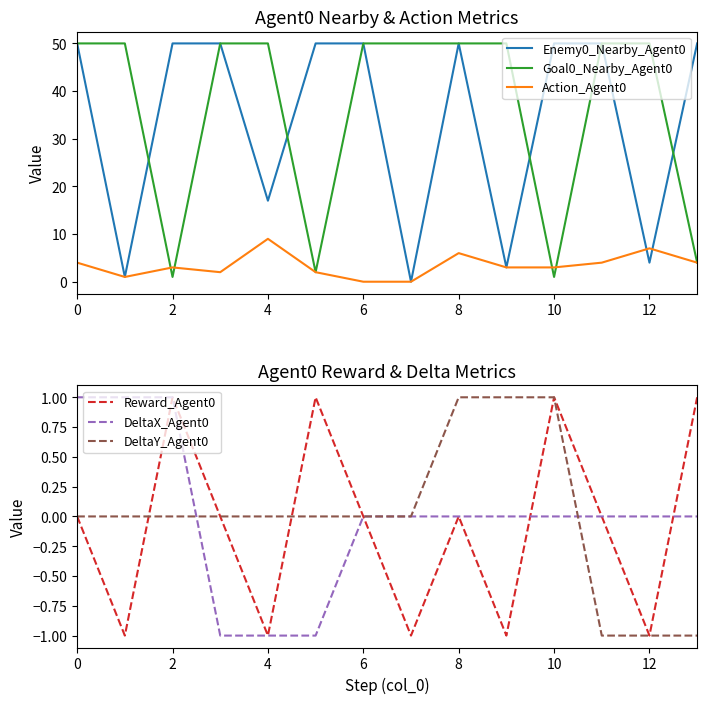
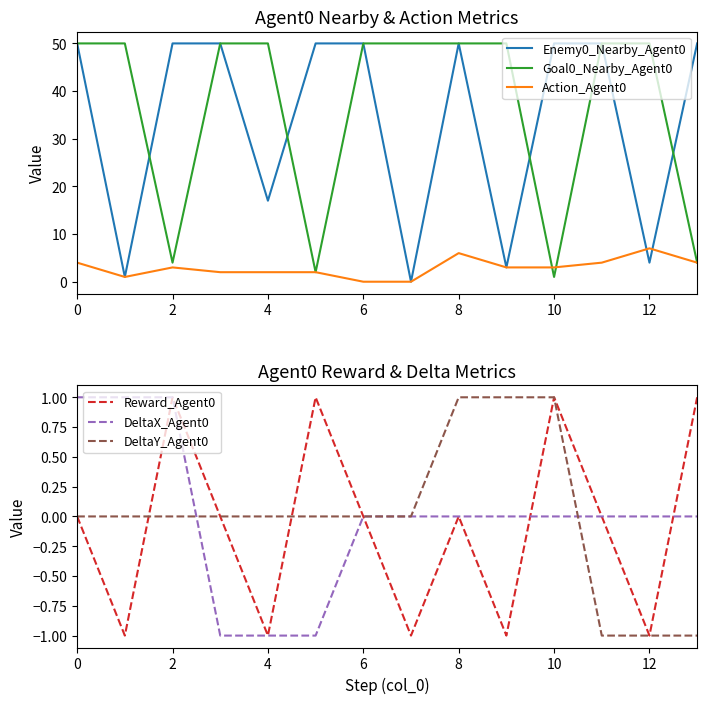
Agent0 Nearby & Action Metrics, Goal0_Nearby_Agent0, 2: 1 -> 4
Agent0 Nearby & Action Metrics, Action_Agent0, 4: 9 -> 2
